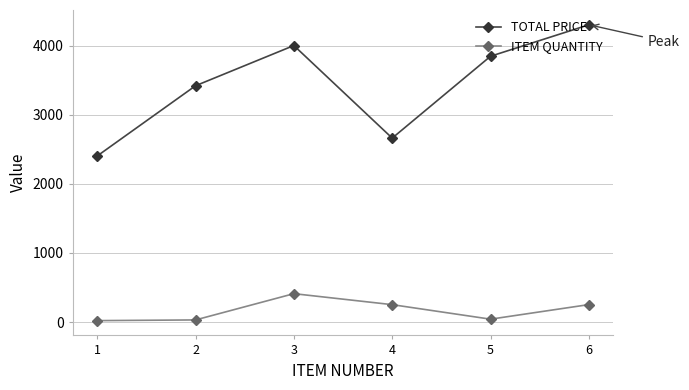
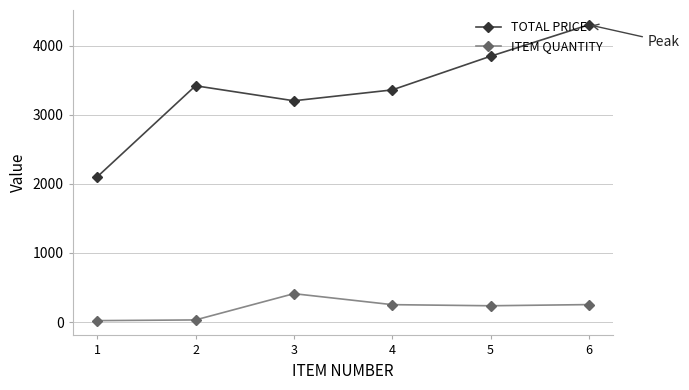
TOTAL PRICE, 1: 2400 -> 2100
TOTAL PRICE, 3: 4000 -> 3200
TOTAL PRICE, 4: 2700 -> 3400
ITEM QUANTITY, 5: 0 -> 200
